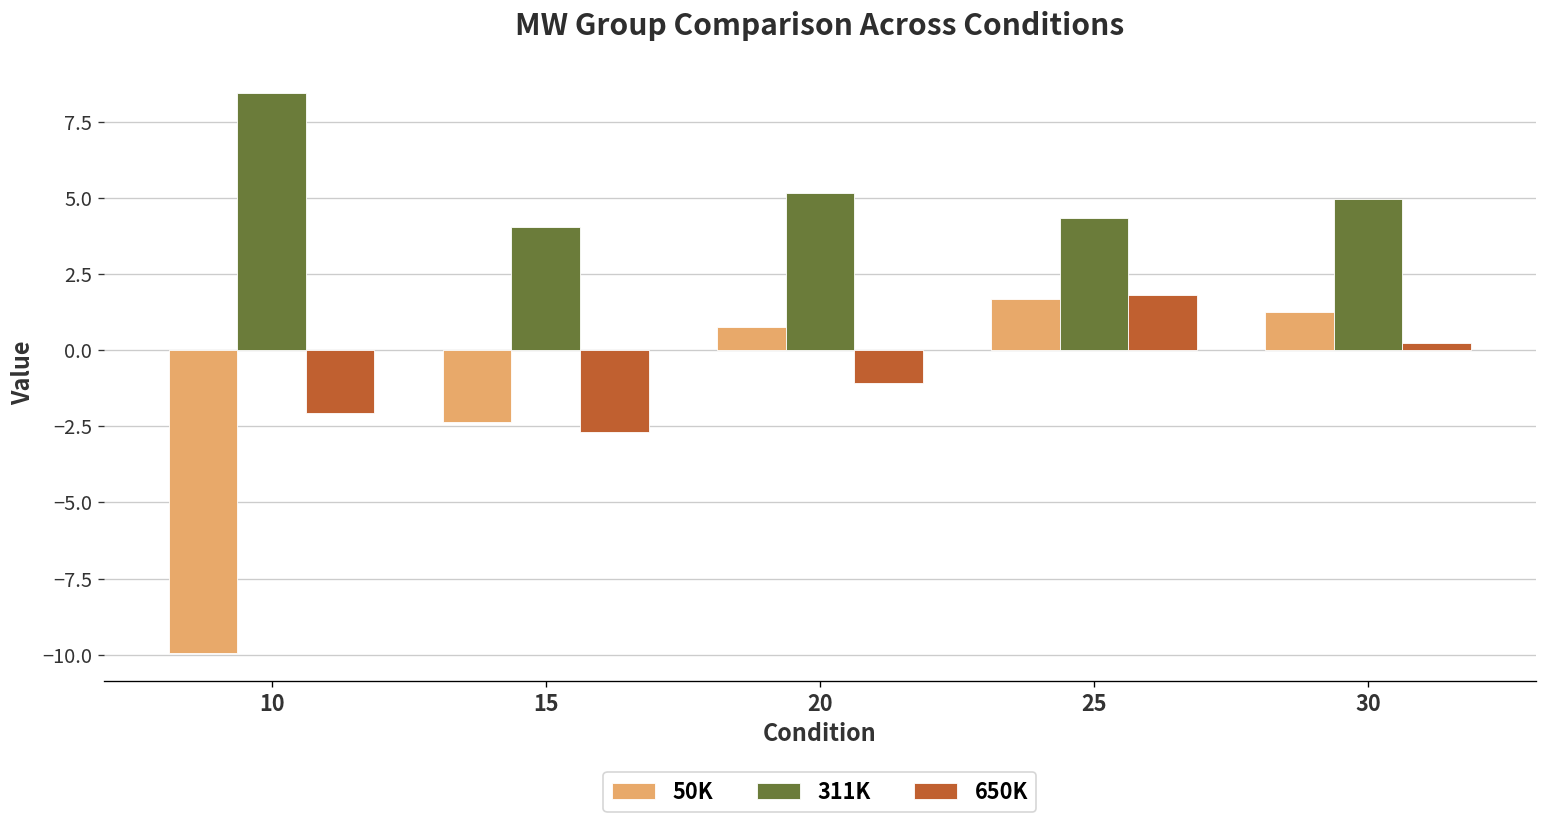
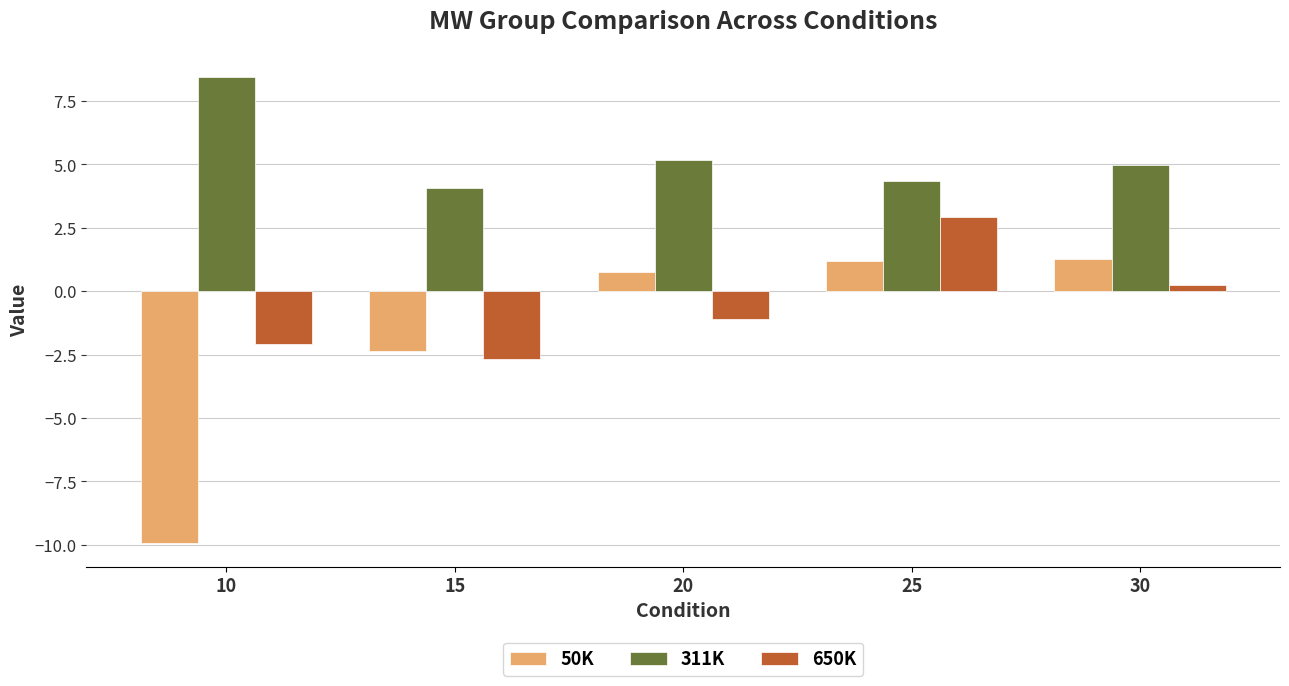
50K, 25: 1.7 -> 1.2
650K, 25: 1.8 -> 2.9
